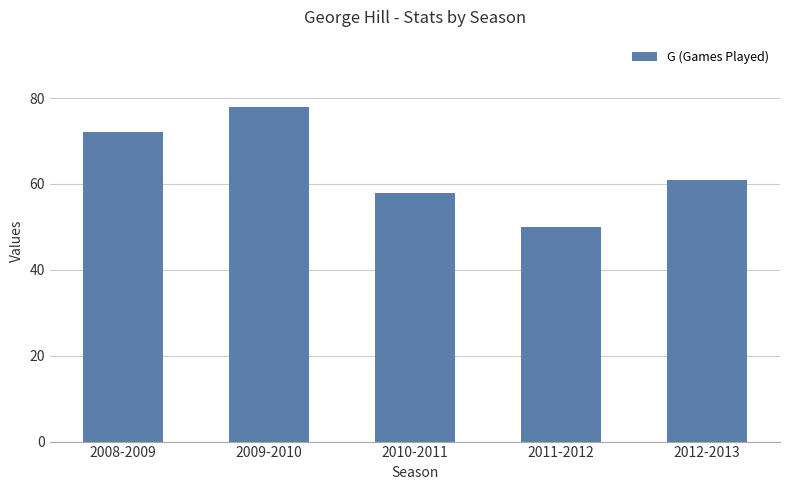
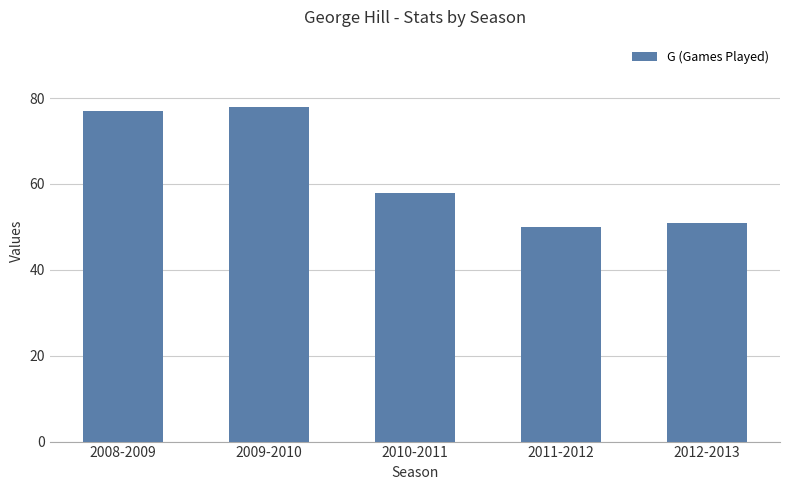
2008-2009: 72 -> 77
2012-2013: 61 -> 51
